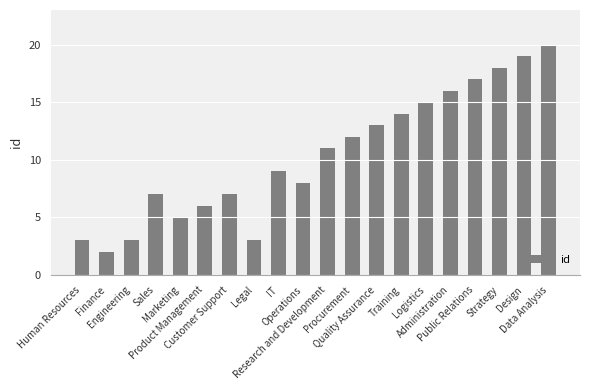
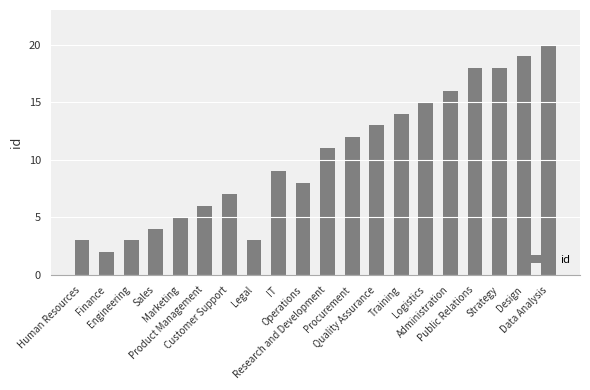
Sales: 7 -> 4
Public Relations: 17 -> 18
